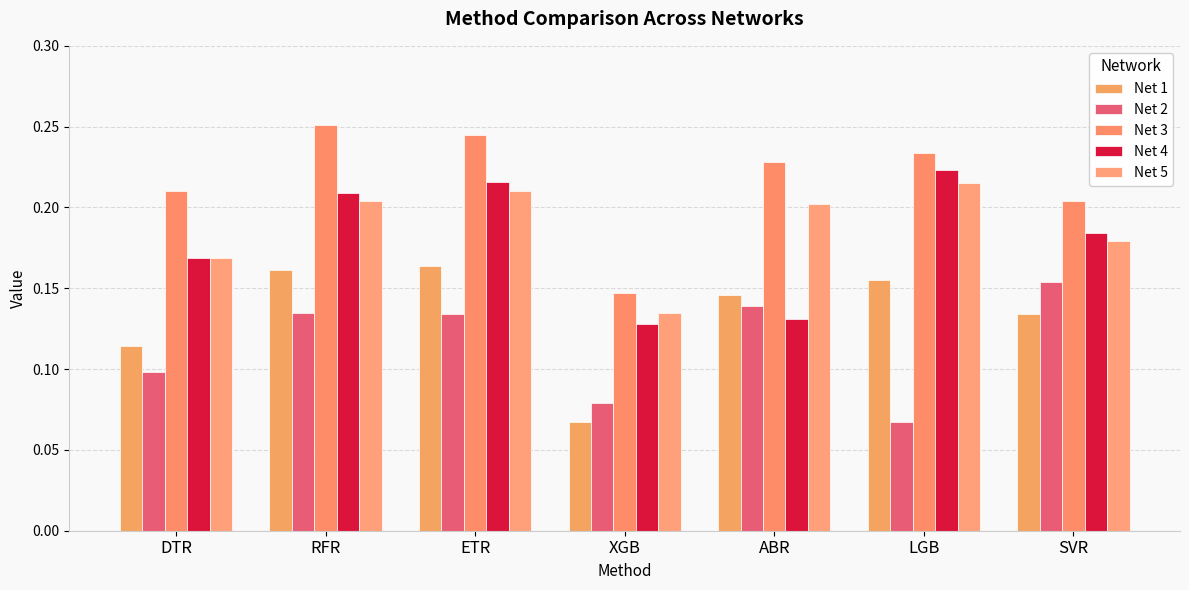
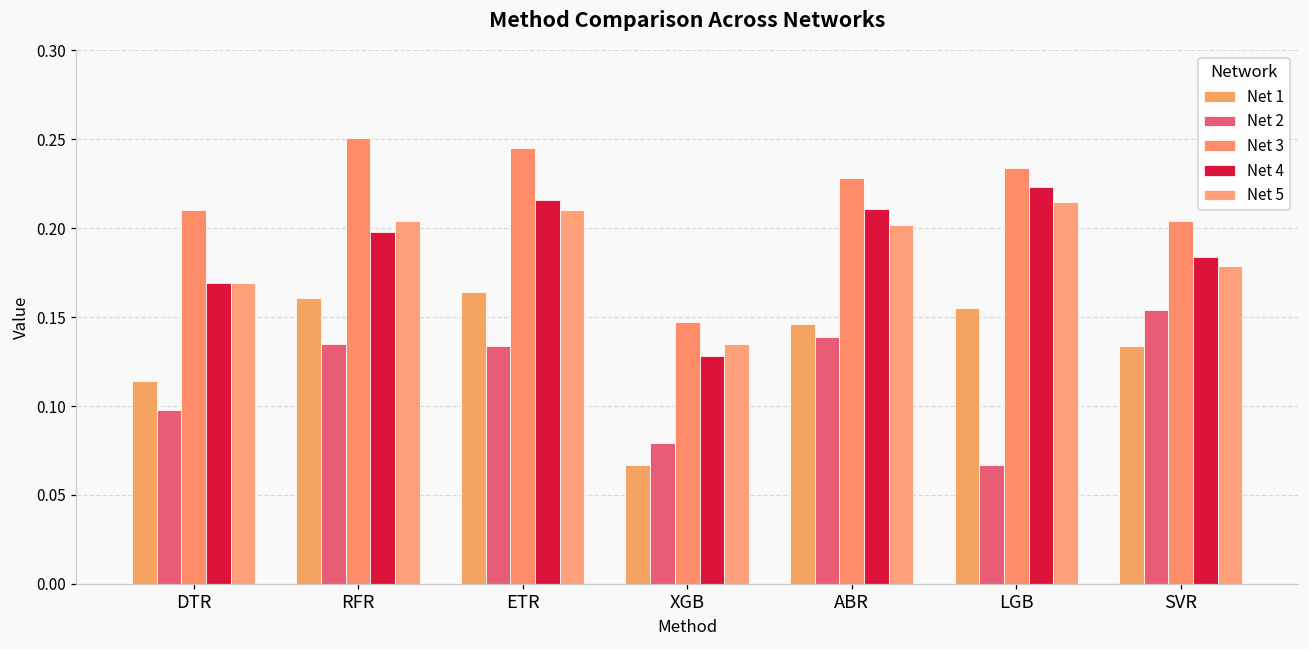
Net 4, RFR: 0.209 -> 0.198
Net 4, ABR: 0.131 -> 0.211
